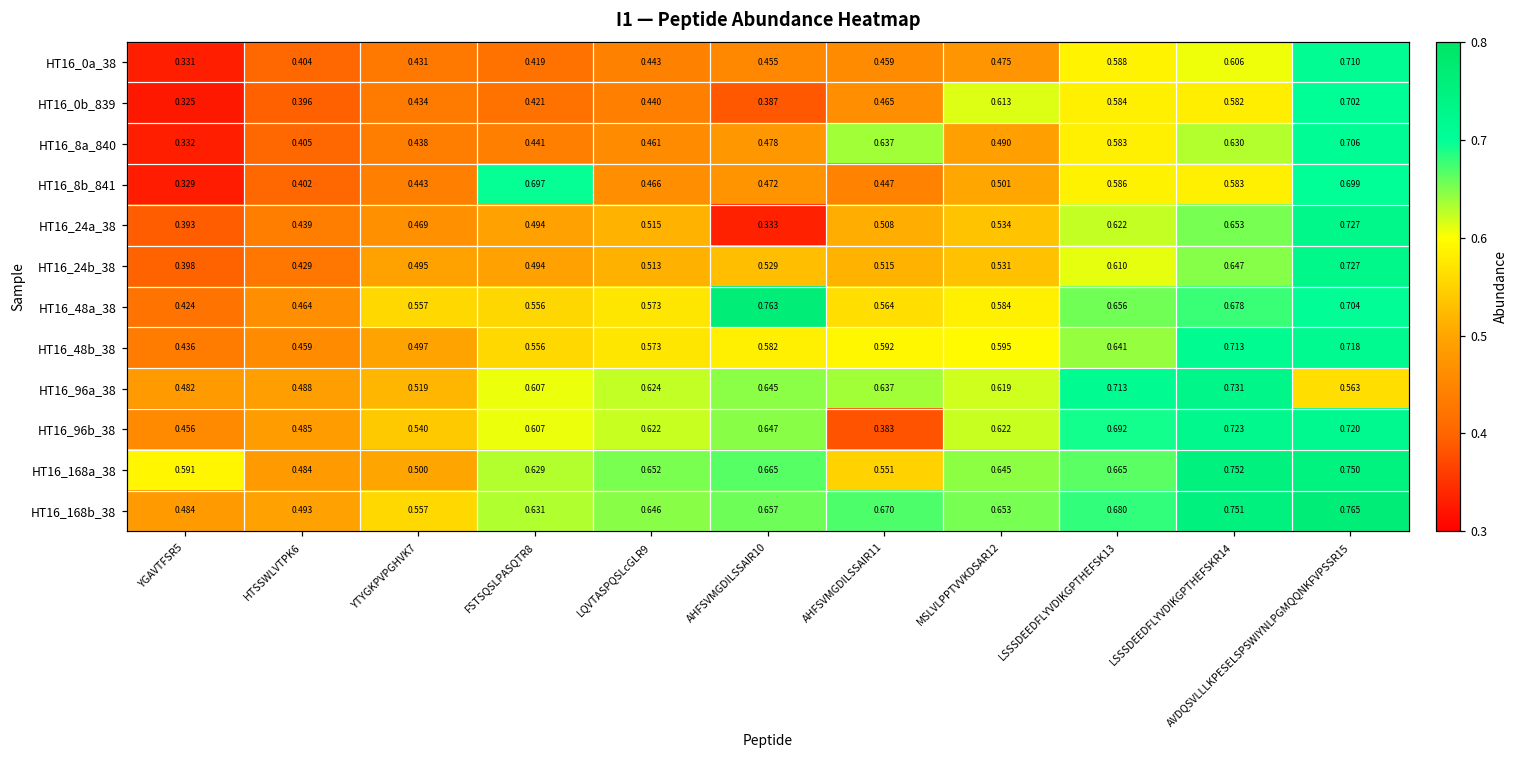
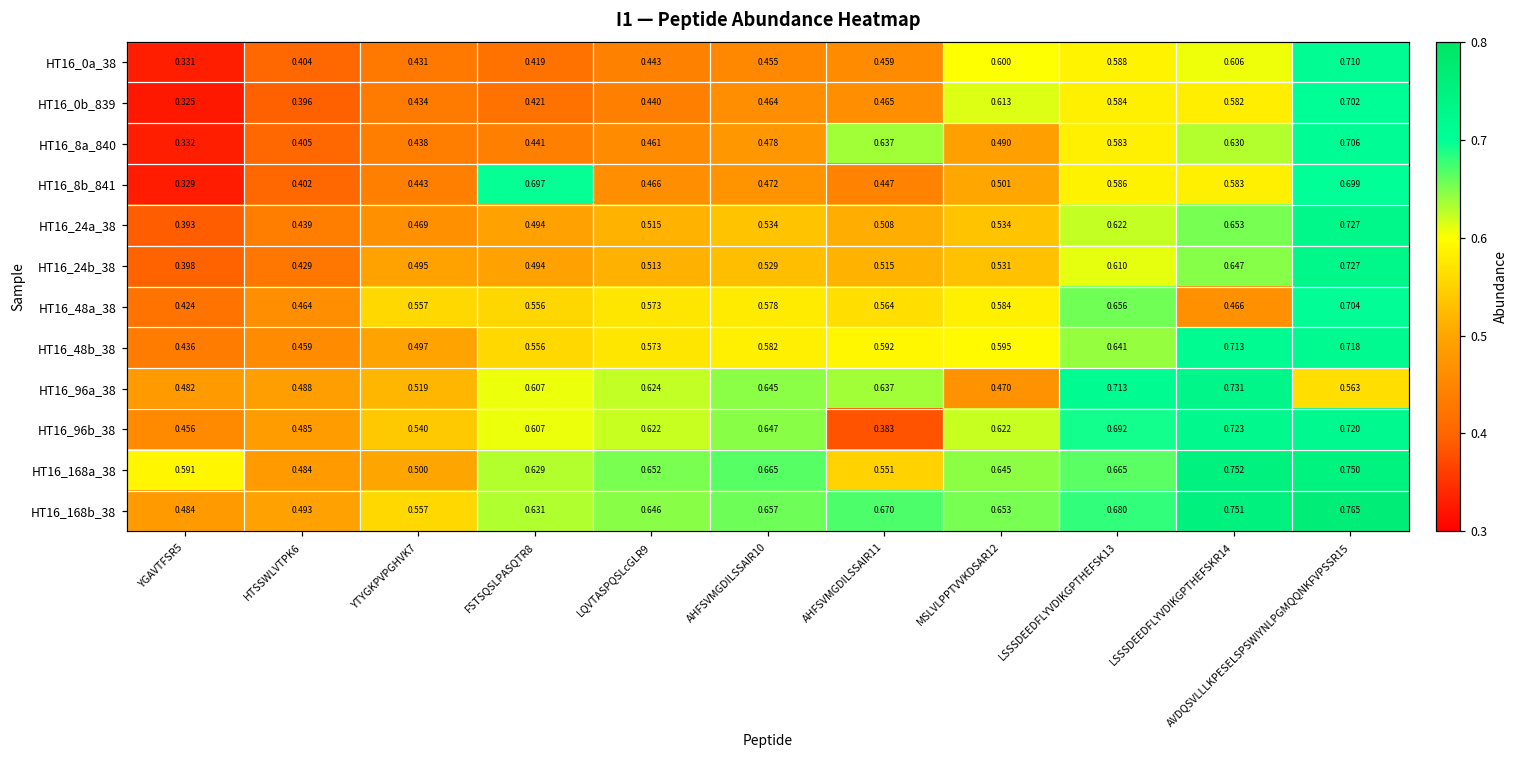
HT16_0a_38, MSLVLPPTVVKDSAR12: 0.475 -> 0.600
HT16_0b_839, AHFSVMGDILSSAIR10: 0.387 -> 0.464
HT16_24a_38, AHFSVMGDILSSAIR10: 0.333 -> 0.534
HT16_48a_38, AHFSVMGDILSSAIR10: 0.763 -> 0.578
HT16_48a_38, LSSSDEEDFLYVDIKGPTHEFSKR14: 0.678 -> 0.466
HT16_96a_38, MSLVLPPTVVKDSAR12: 0.619 -> 0.470
